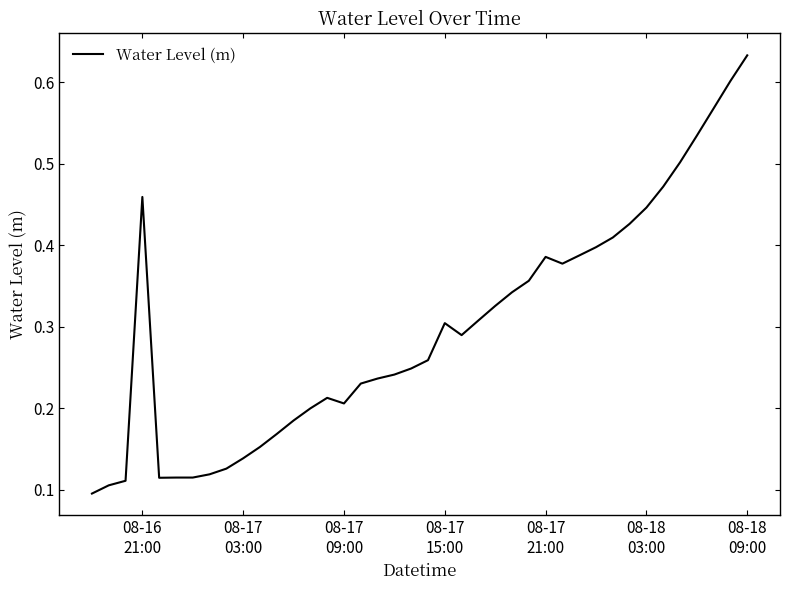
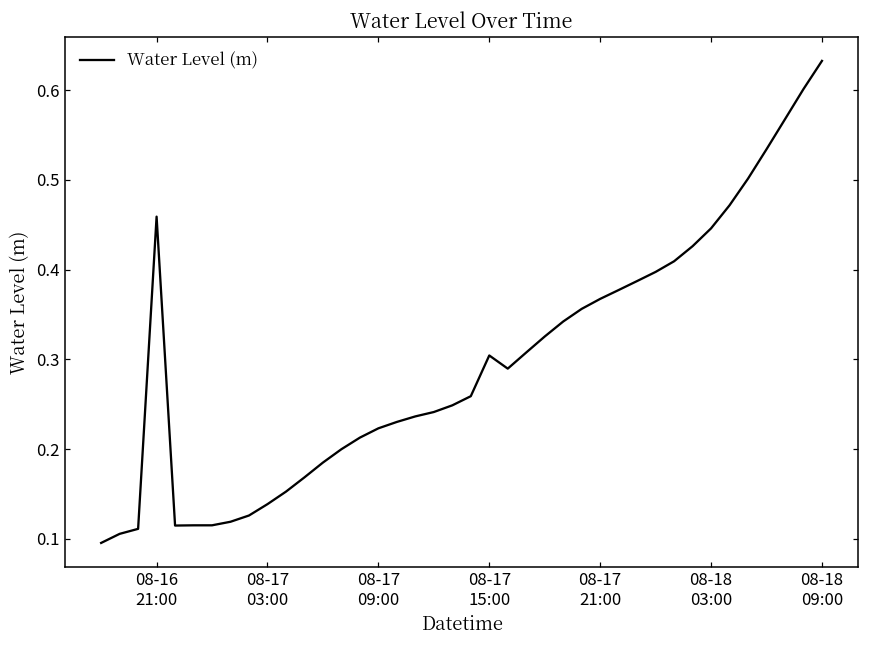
08-17 09:00: 0.21 -> 0.22
08-17 21:00: 0.39 -> 0.37
